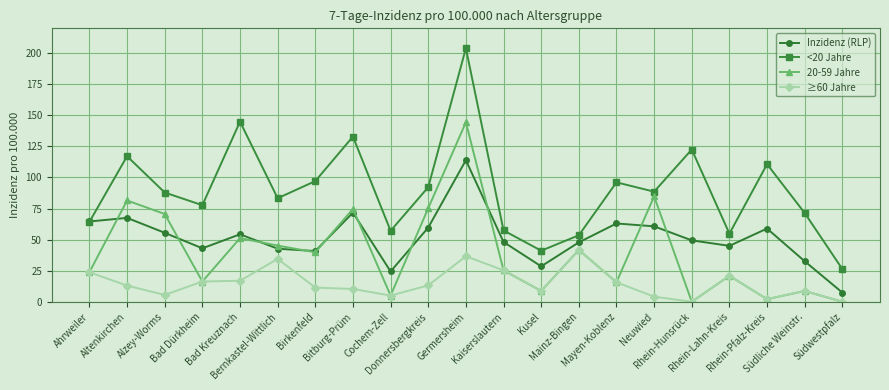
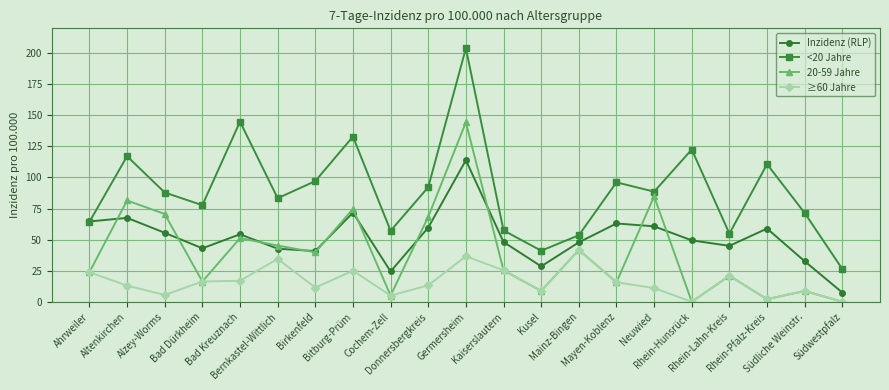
≥60 Jahre, Bitburg-Prüm: 10 -> 25
20-59 Jahre, Donnersbergkreis: 75 -> 68
≥60 Jahre, Neuwied: 4 -> 11
